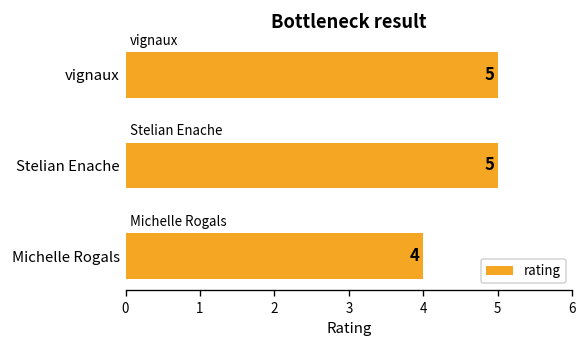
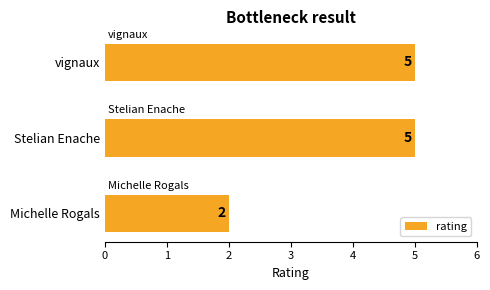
Michelle Rogals: 4 -> 2
